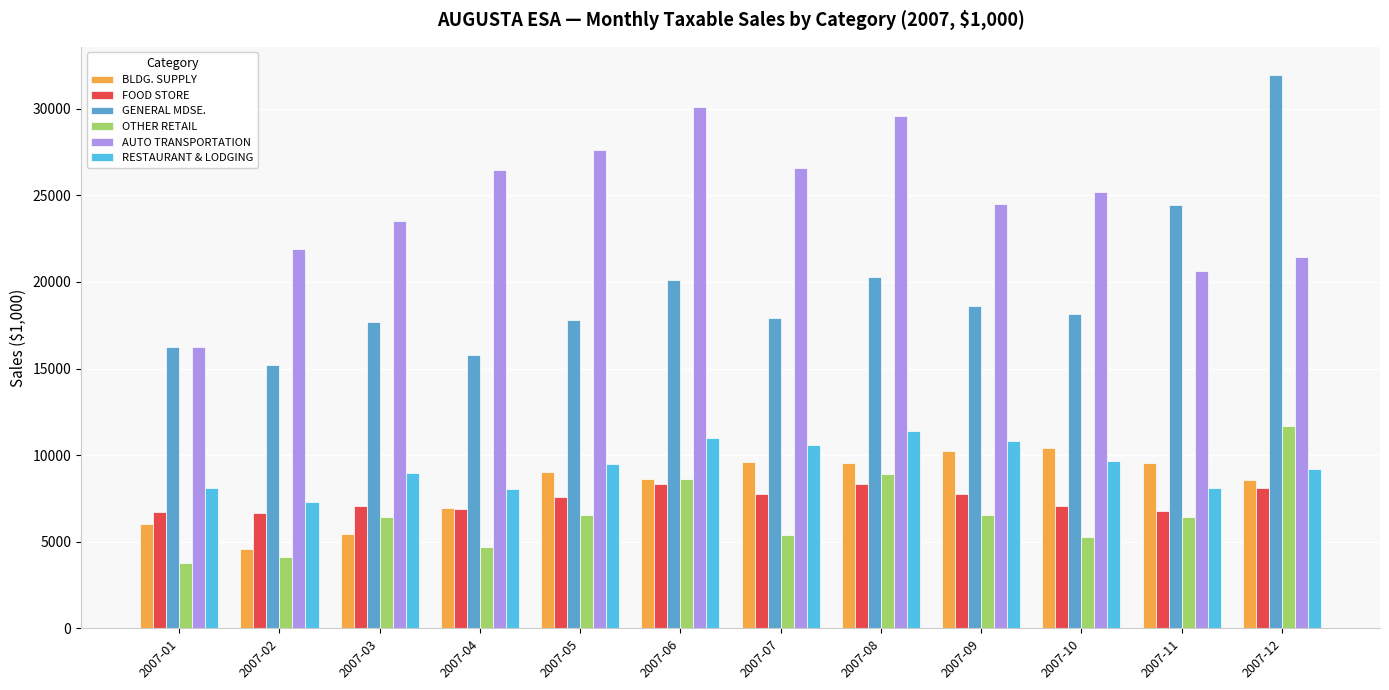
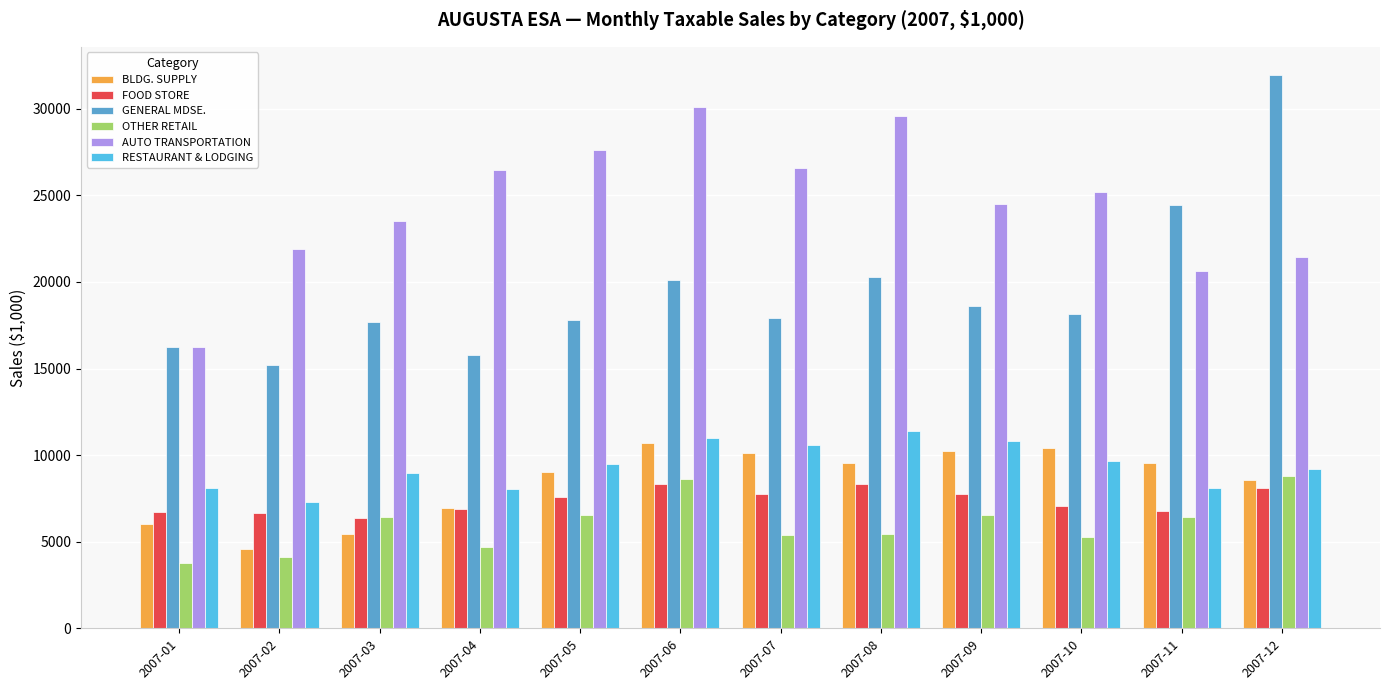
FOOD STORE, 2007-03: 7100 -> 6400
BLDG. SUPPLY, 2007-06: 8600 -> 10700
BLDG. SUPPLY, 2007-07: 9600 -> 10100
OTHER RETAIL, 2007-08: 8900 -> 5500
OTHER RETAIL, 2007-12: 11700 -> 8800
